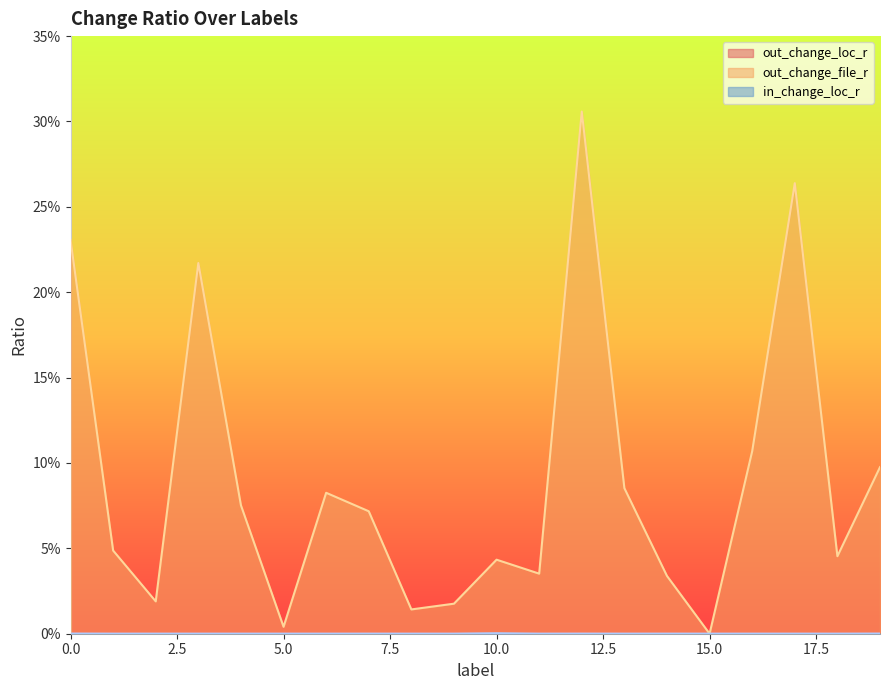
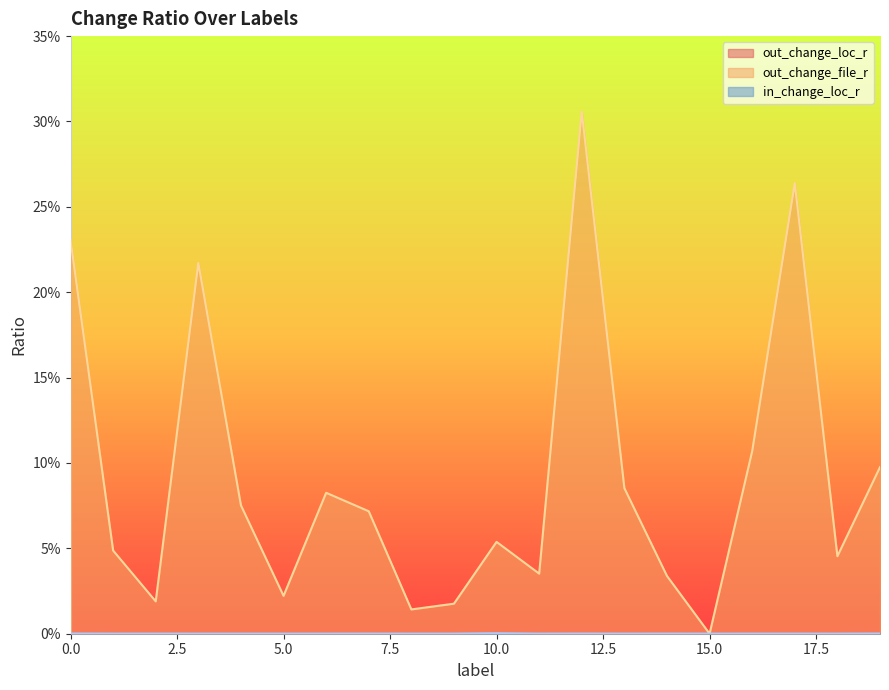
out_change_file_r, 5.0: 0.4% -> 2.2%
out_change_file_r, 10.0: 4.3% -> 5.4%
